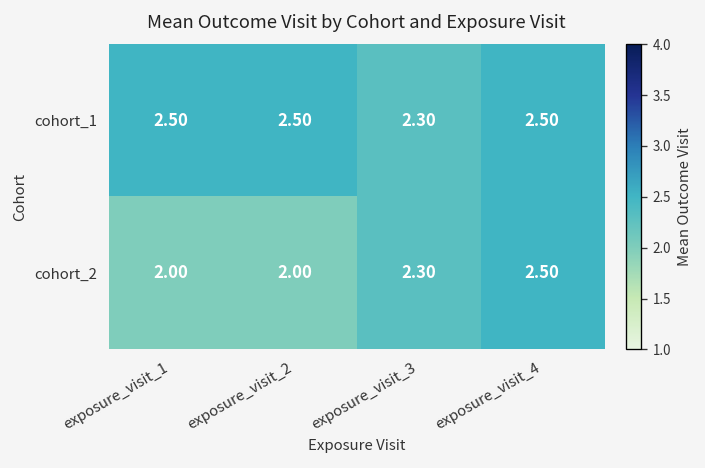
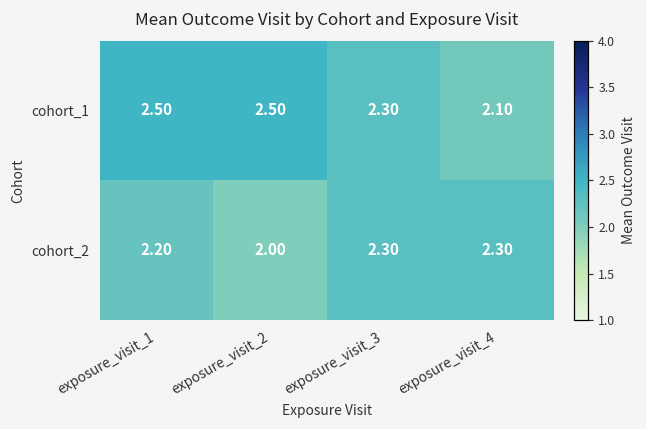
cohort_1, exposure_visit_4: 2.50 -> 2.10
cohort_2, exposure_visit_1: 2.00 -> 2.20
cohort_2, exposure_visit_4: 2.50 -> 2.30
